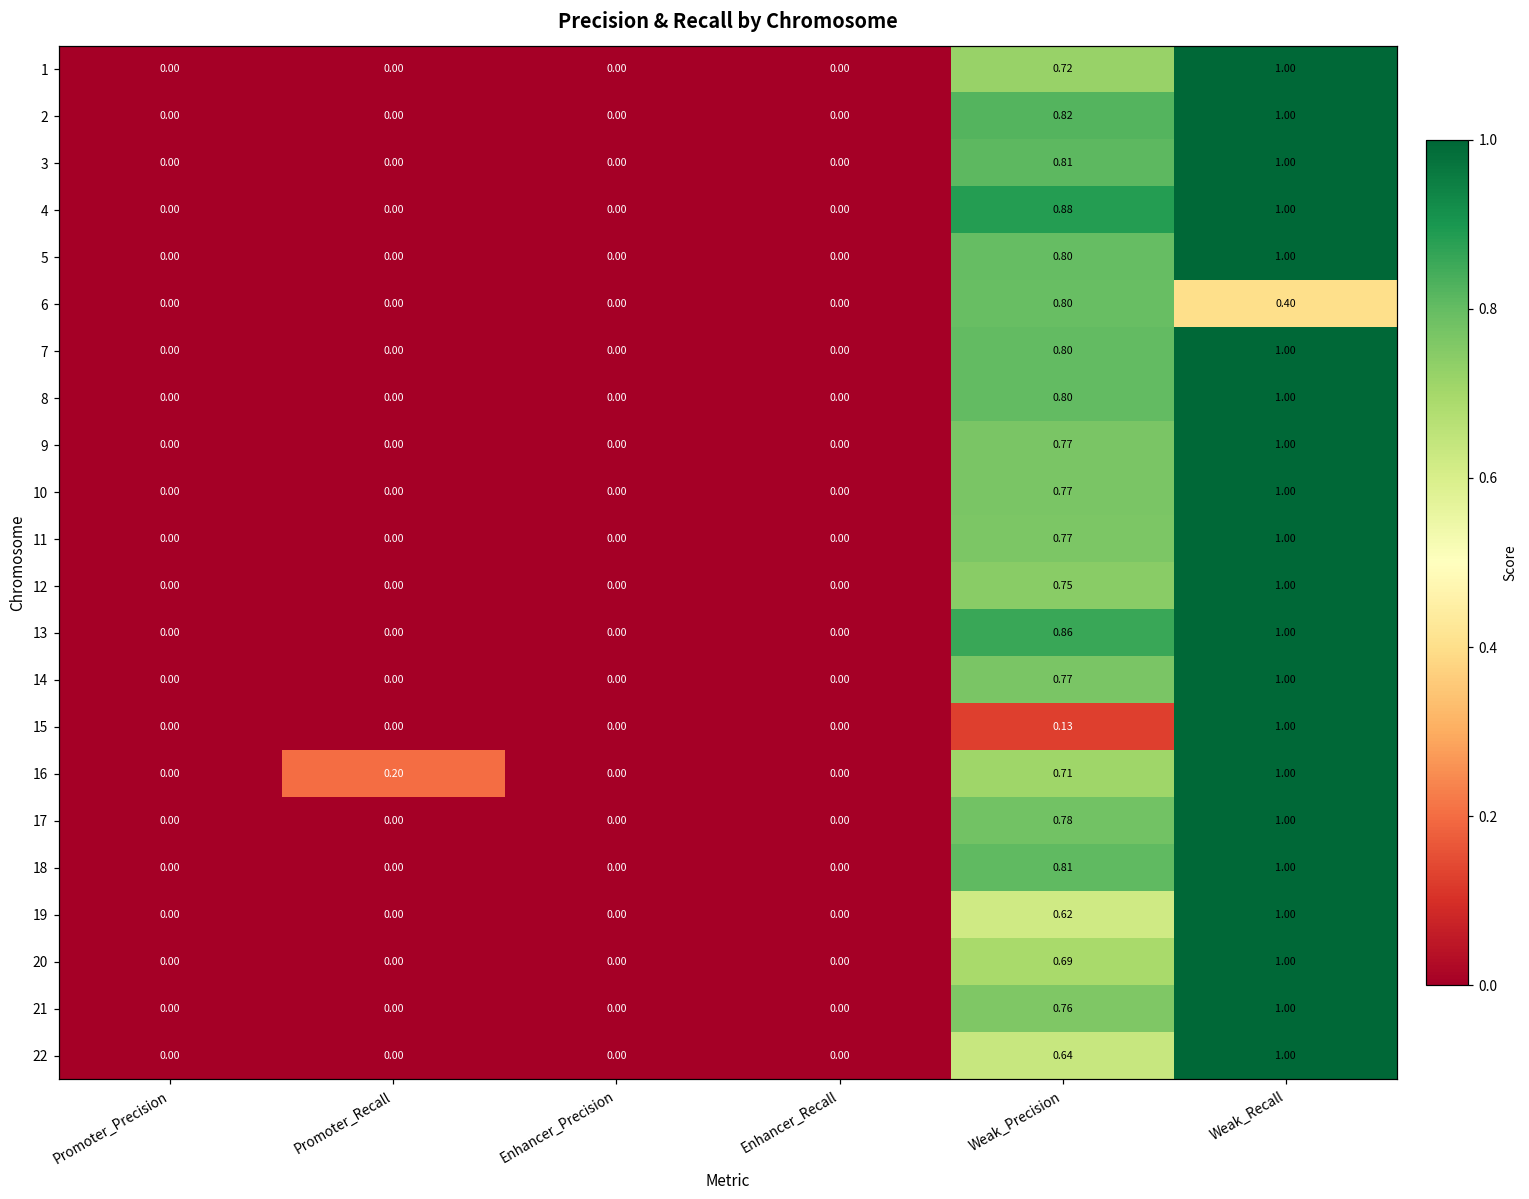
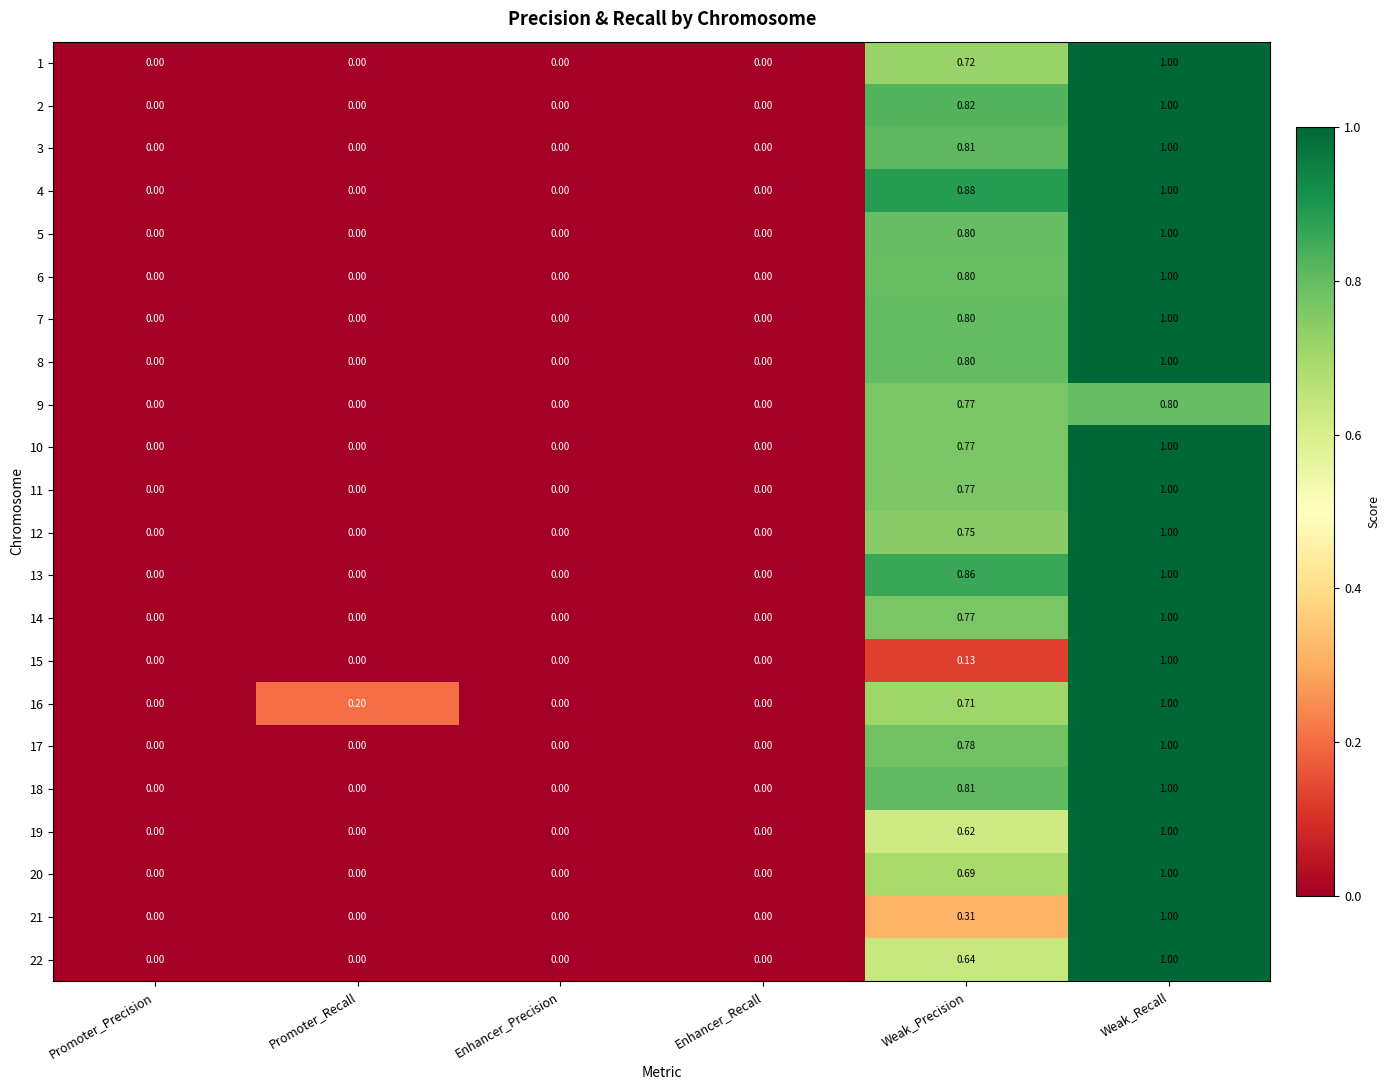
6, Weak_Recall: 0.40 -> 1.00
9, Weak_Recall: 1.00 -> 0.80
21, Weak_Precision: 0.76 -> 0.31
